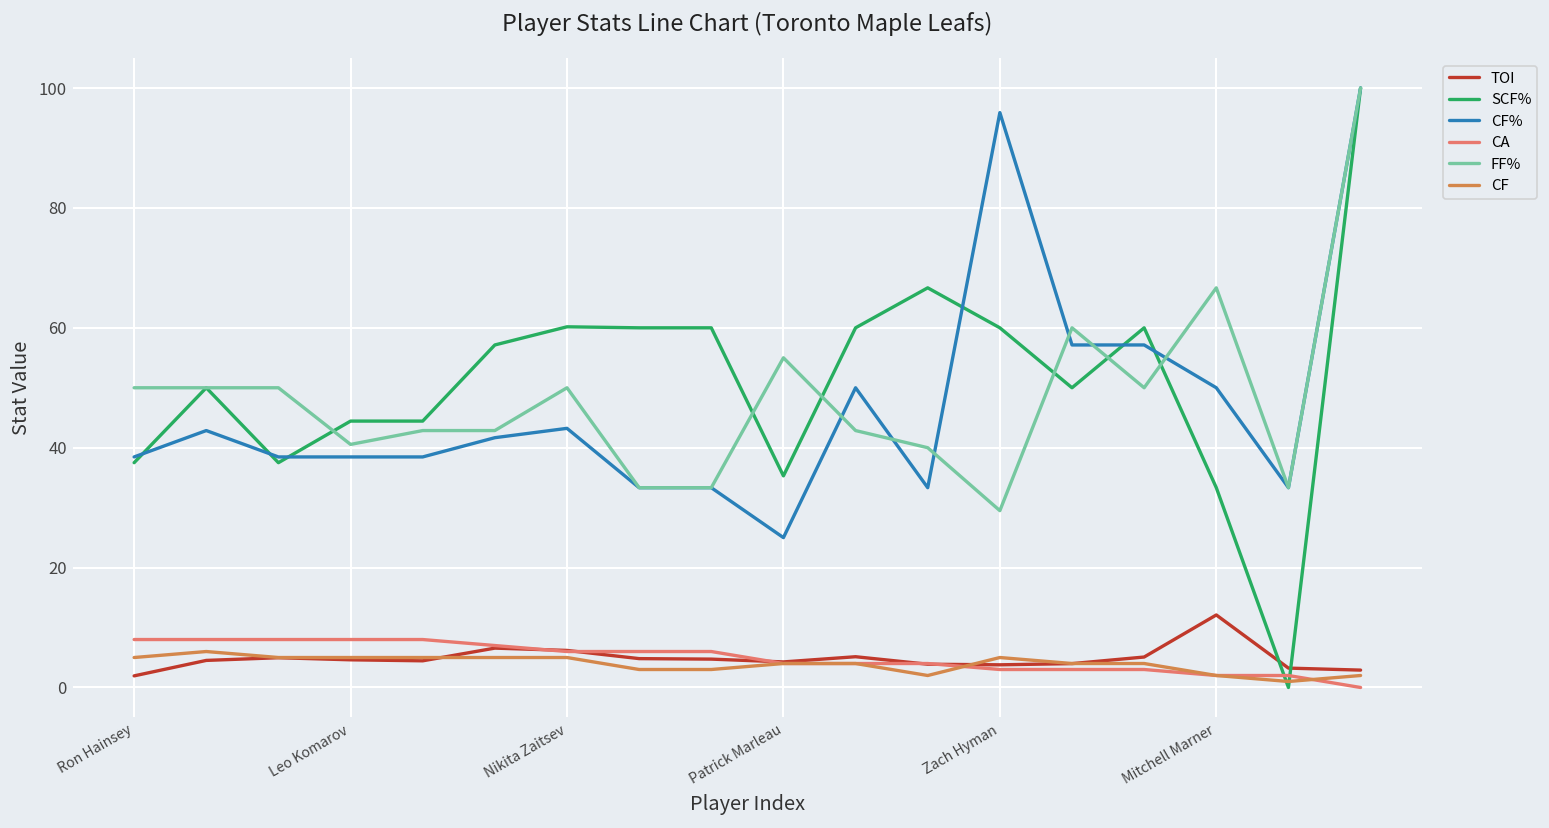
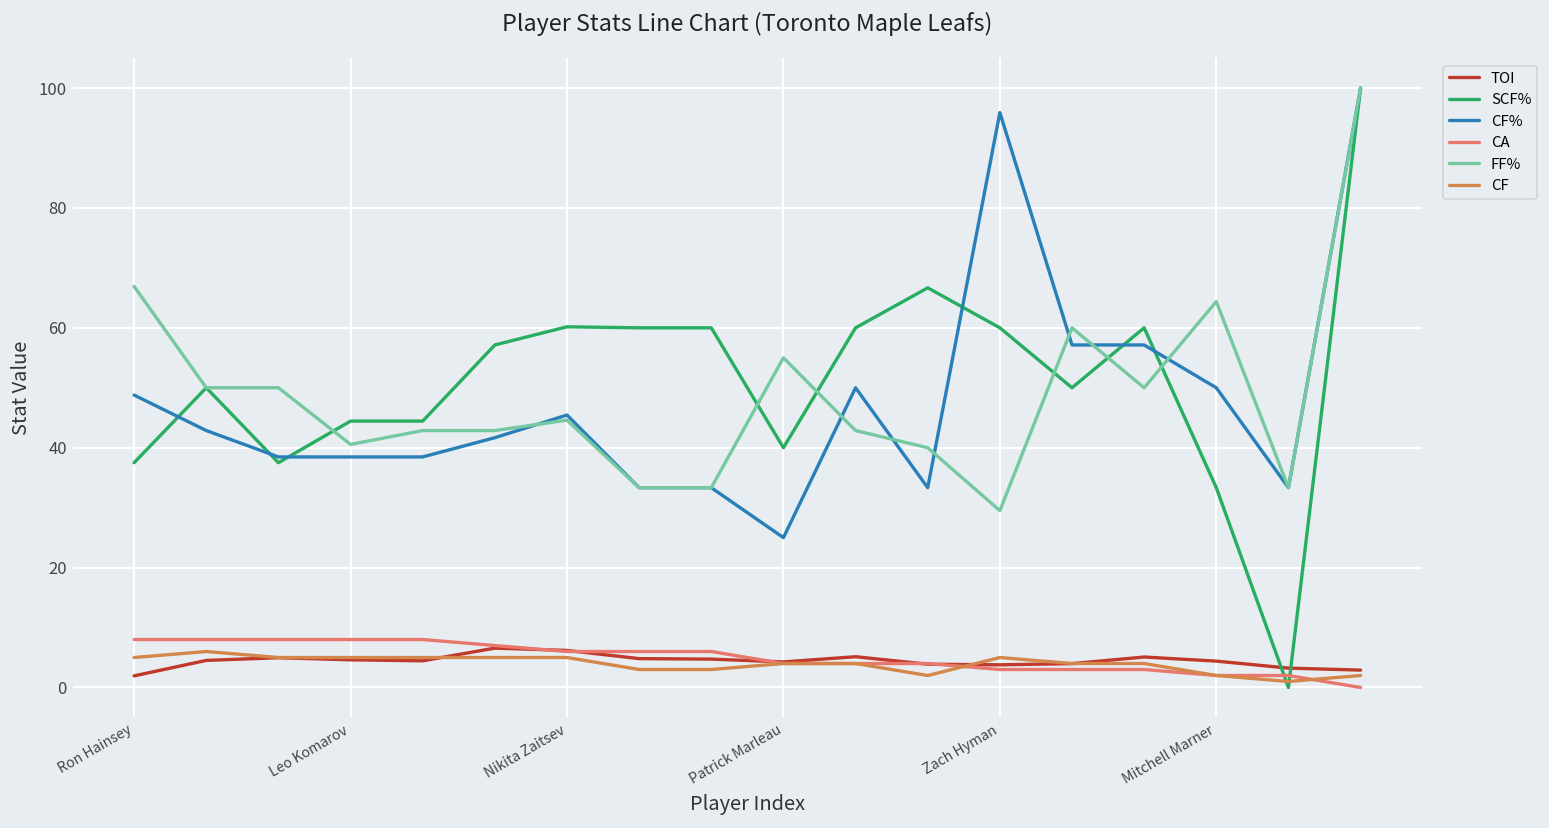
CF%, Ron Hainsey: 38 -> 49
FF%, Ron Hainsey: 50 -> 67
CF%, Nikita Zaitsev: 43 -> 45
FF%, Nikita Zaitsev: 50 -> 45
SCF%, Patrick Marleau: 35 -> 40
TOI, Mitchell Marner: 12 -> 4
FF%, Mitchell Marner: 67 -> 64
